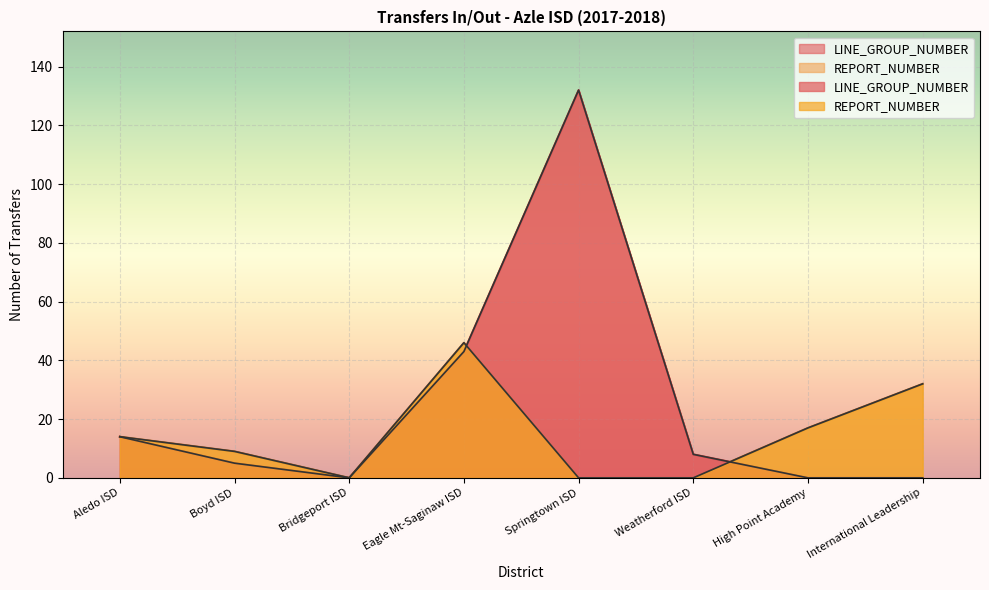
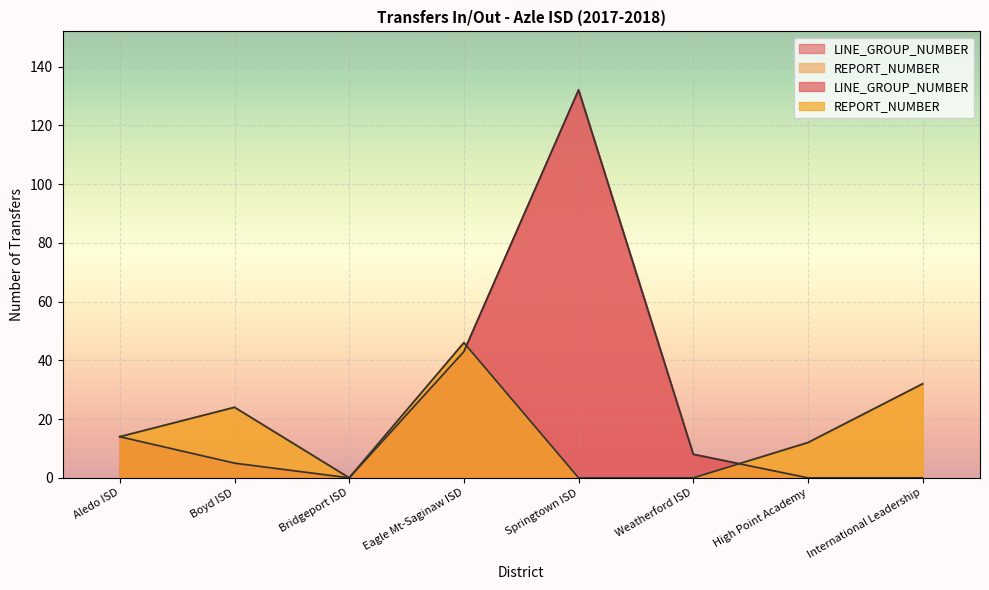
REPORT_NUMBER, Boyd ISD: 9 -> 24
REPORT_NUMBER, High Point Academy: 17 -> 12
